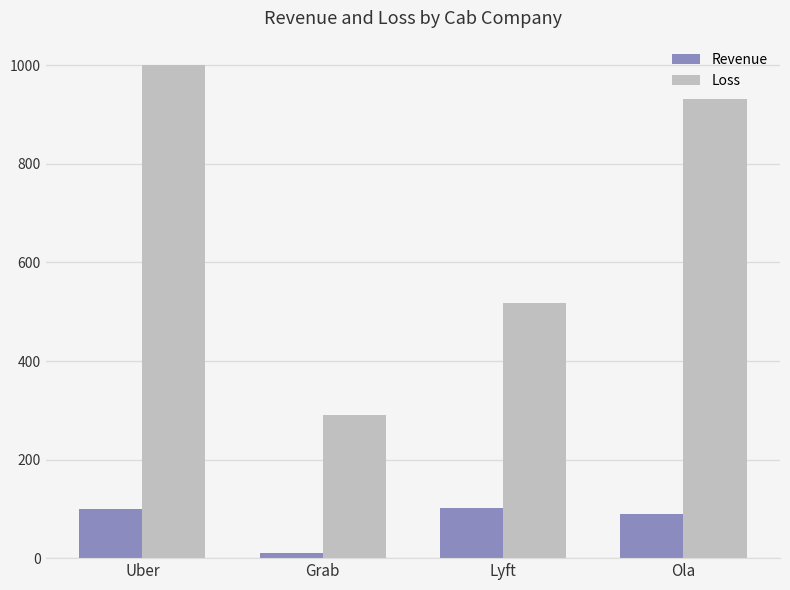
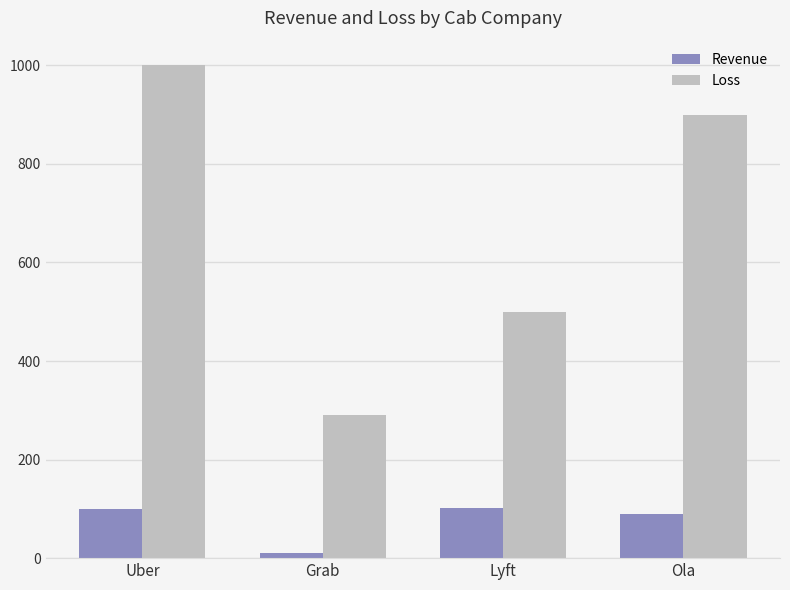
Loss, Lyft: 520 -> 500
Loss, Ola: 930 -> 900
